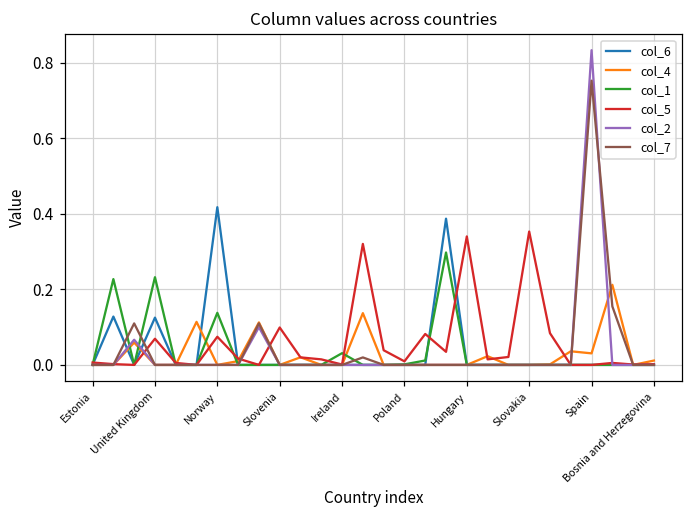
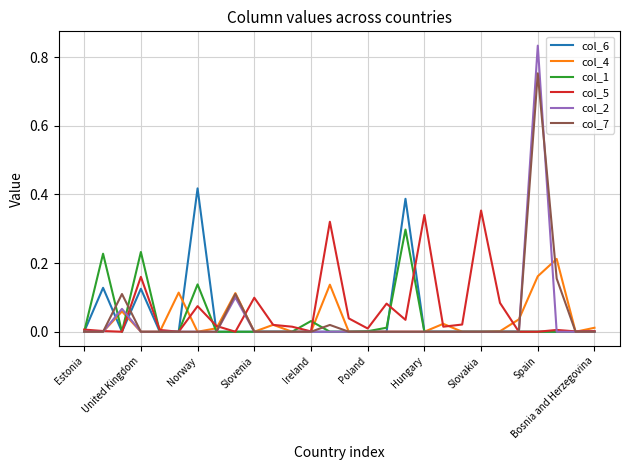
col_5, United Kingdom: 0.07 -> 0.16
col_4, Spain: 0.03 -> 0.16
